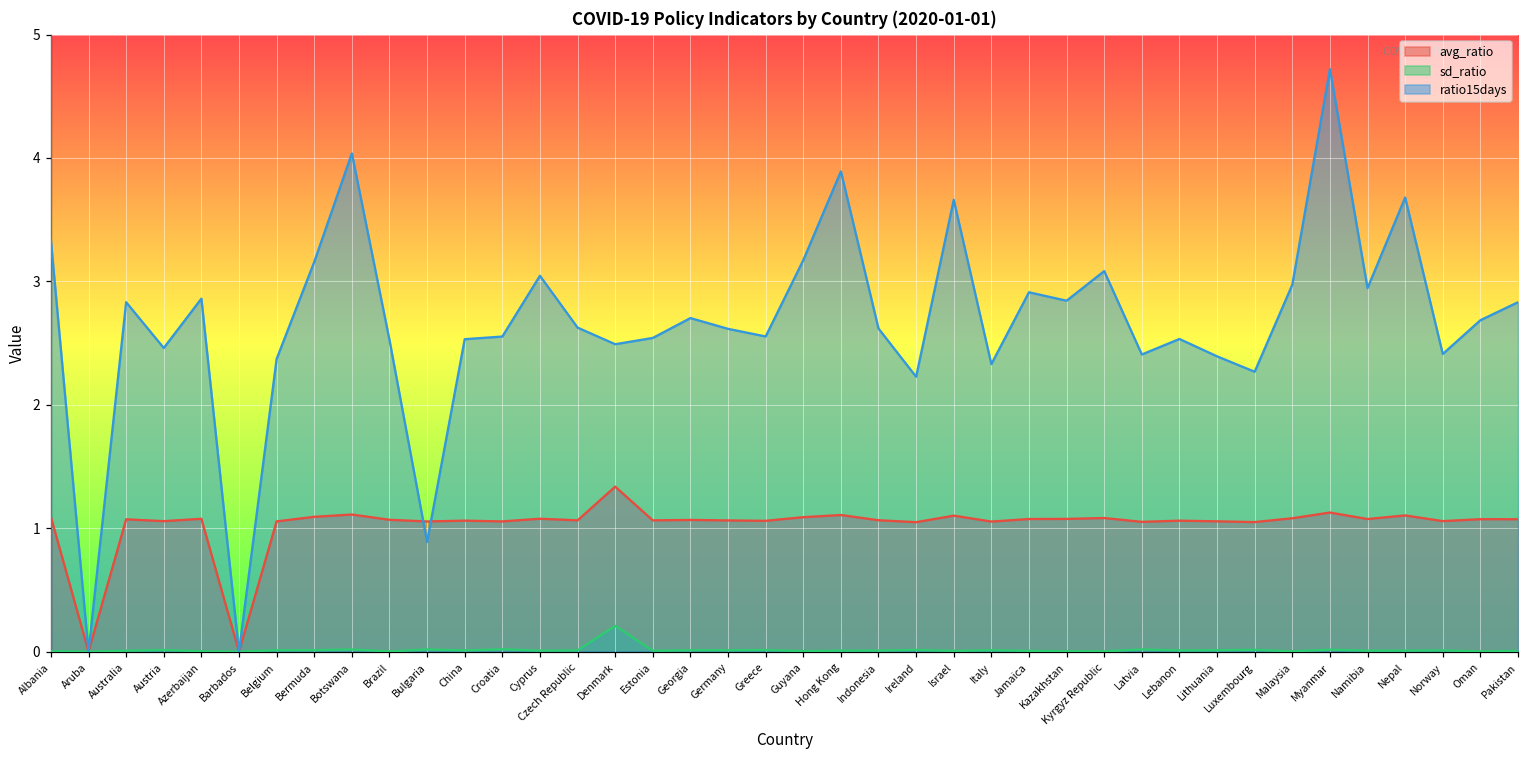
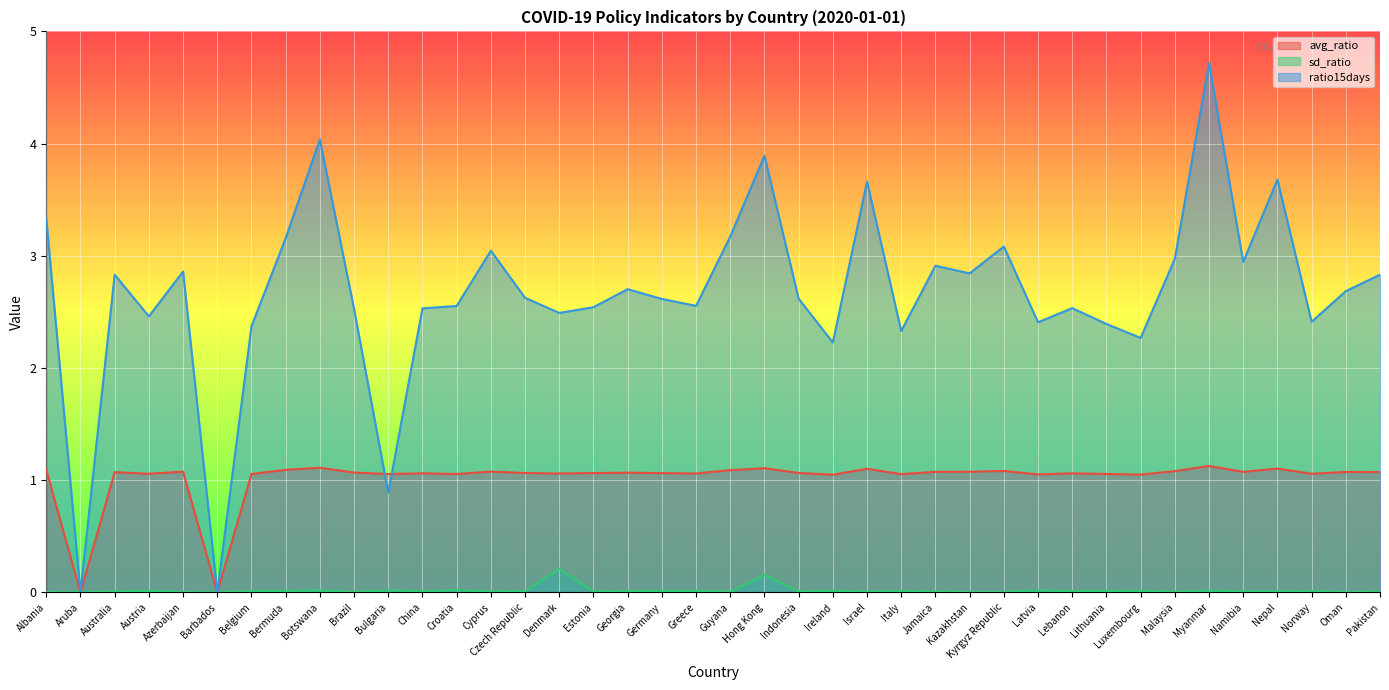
avg_ratio, Denmark: 1.34 -> 1.06
sd_ratio, Hong Kong: 0.01 -> 0.15
